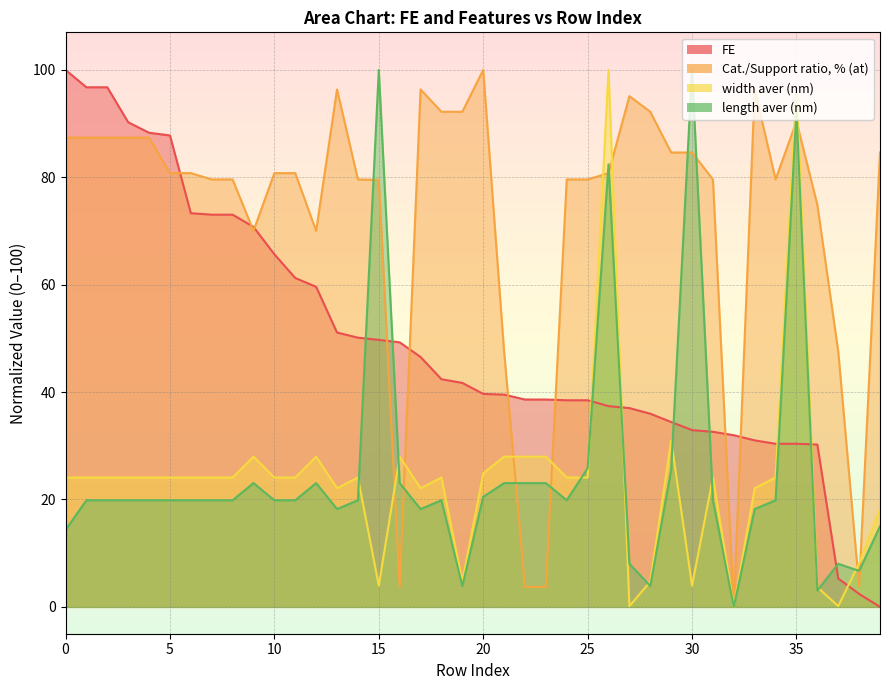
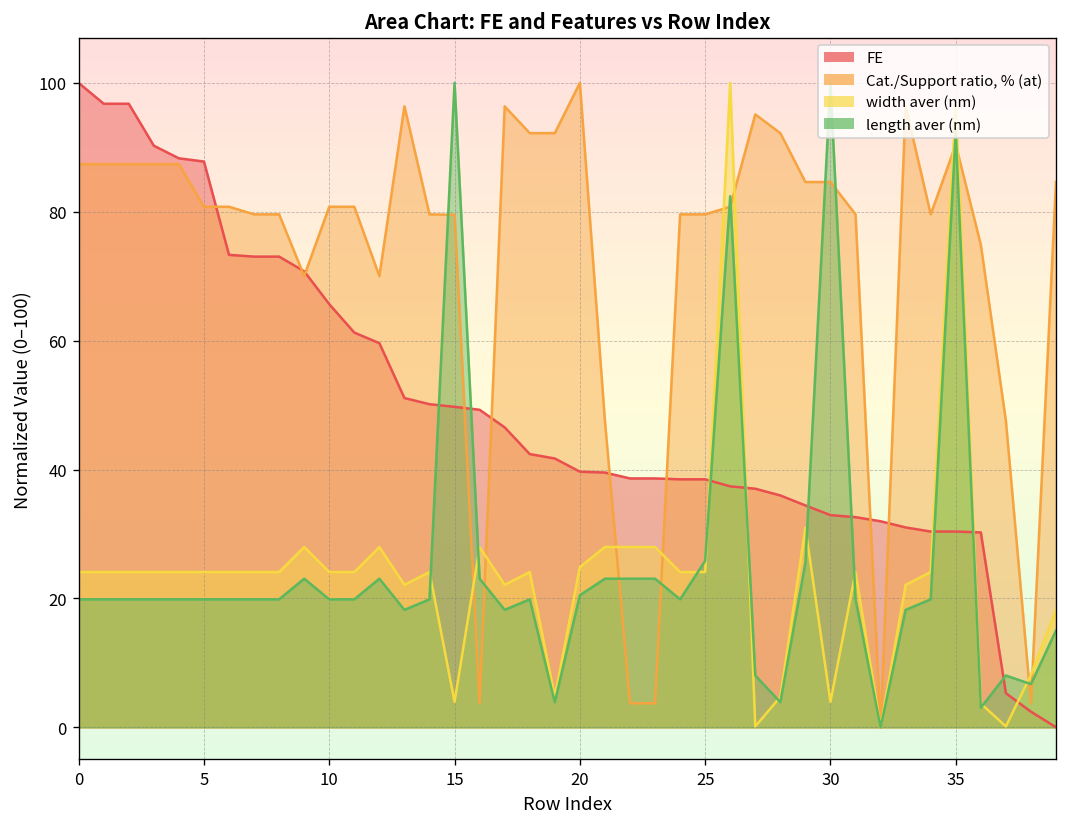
length aver (nm), 0: 14 -> 20
